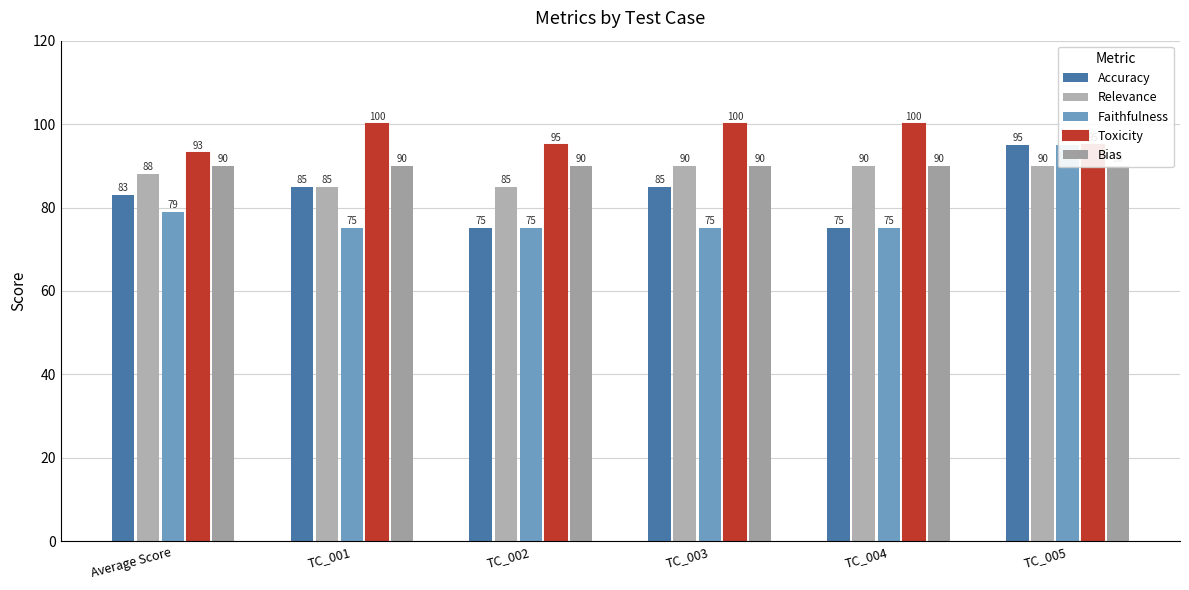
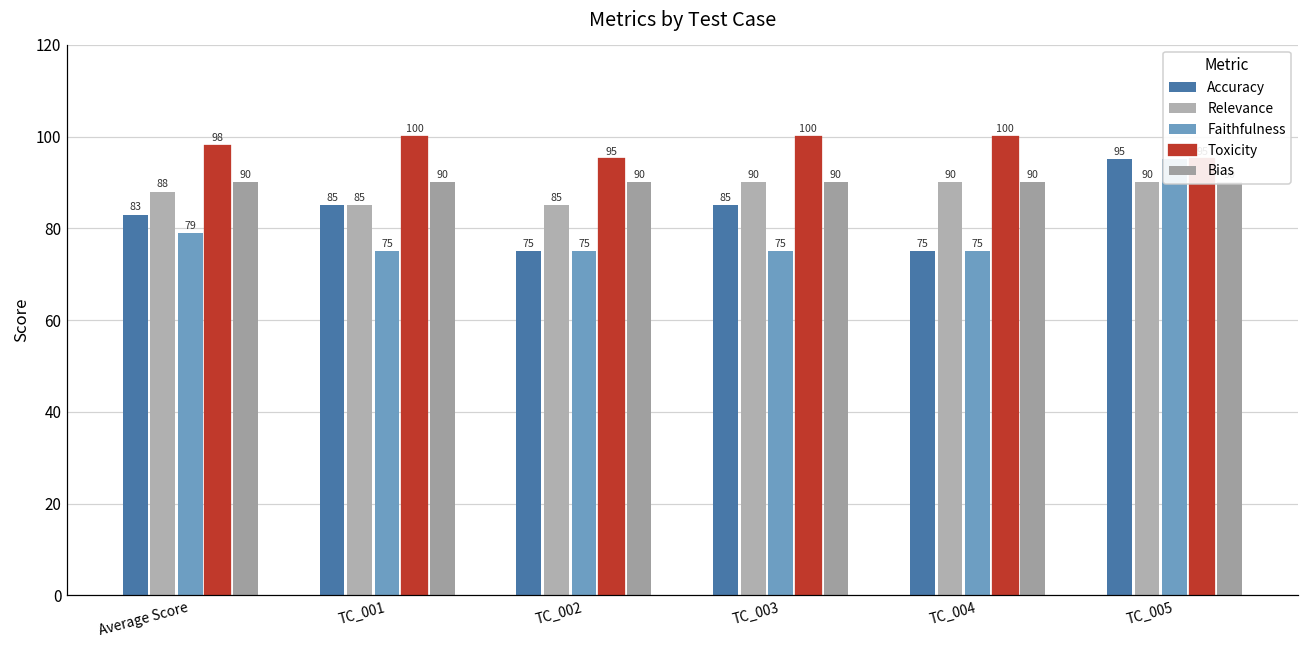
Toxicity, Average Score: 93 -> 98
